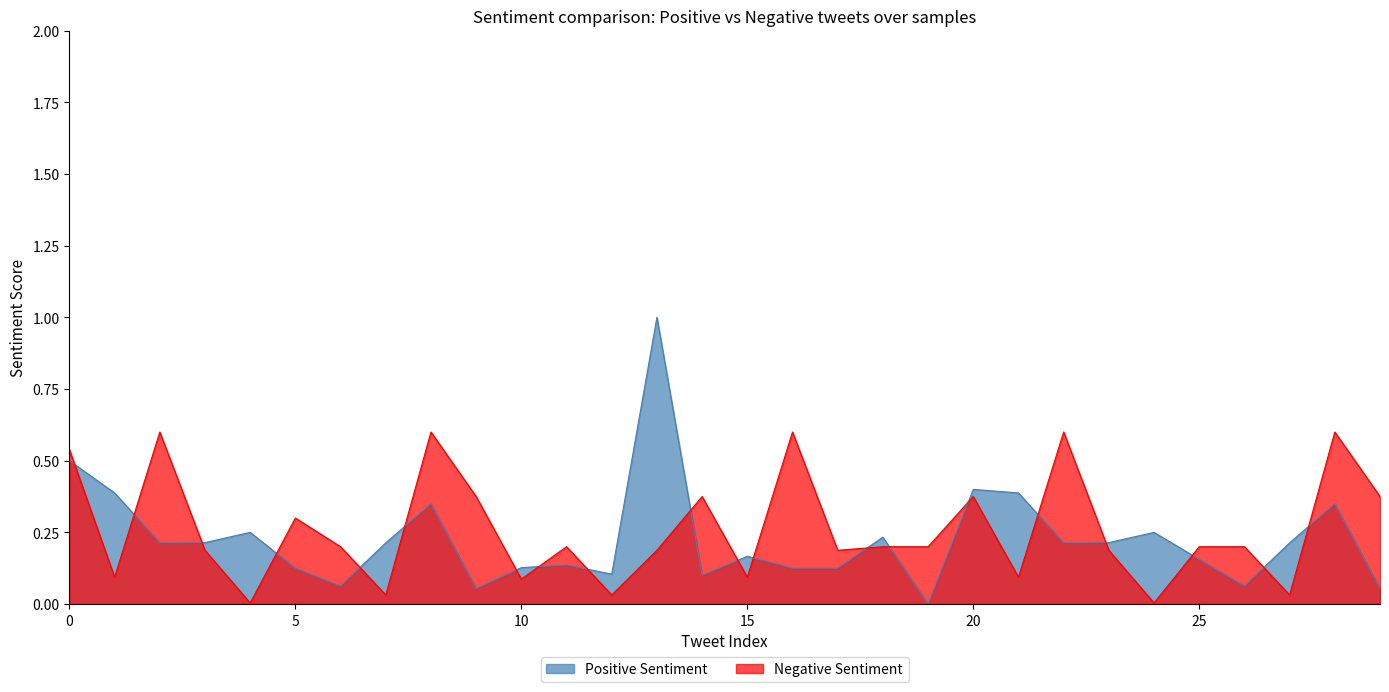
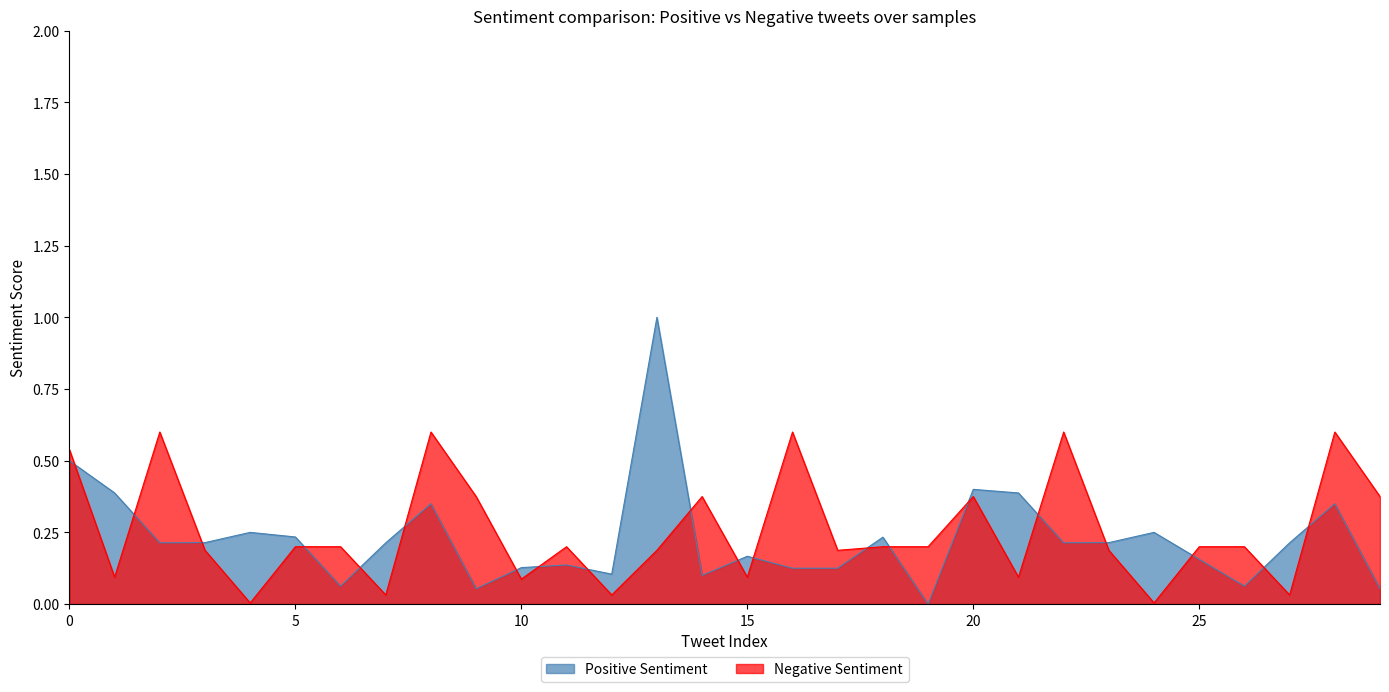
Positive Sentiment, 5: 0.13 -> 0.23
Negative Sentiment, 5: 0.3 -> 0.2
